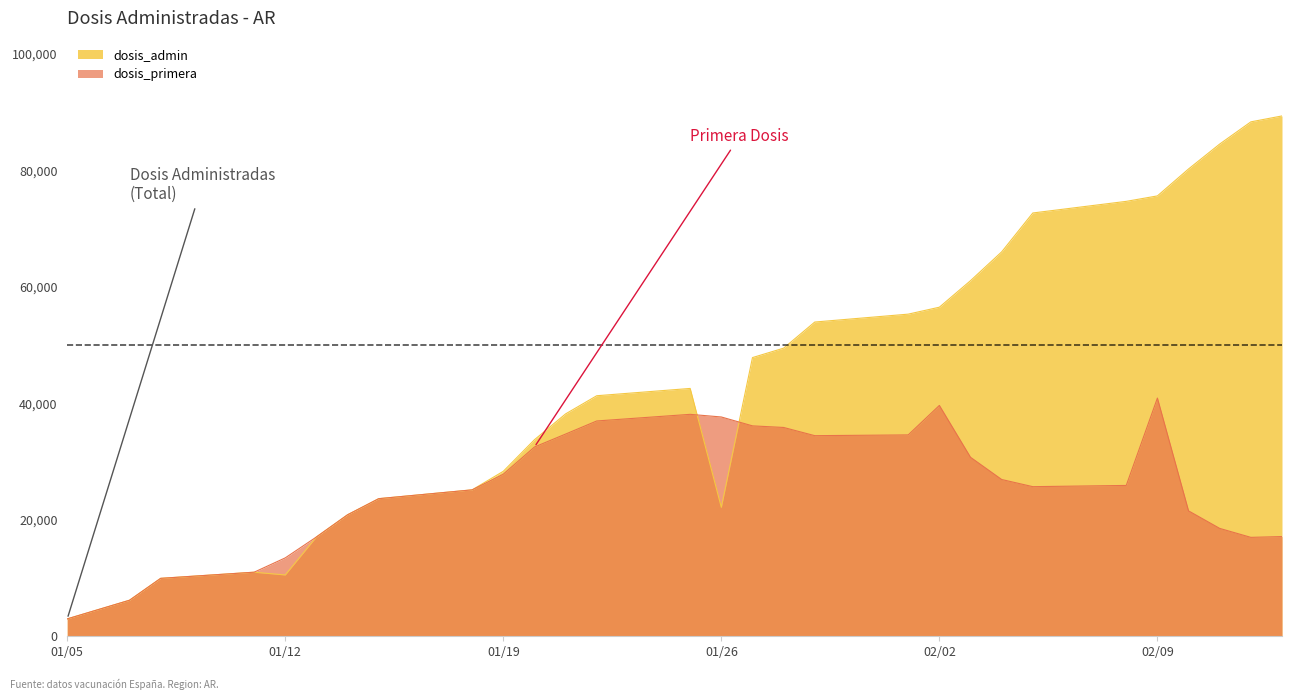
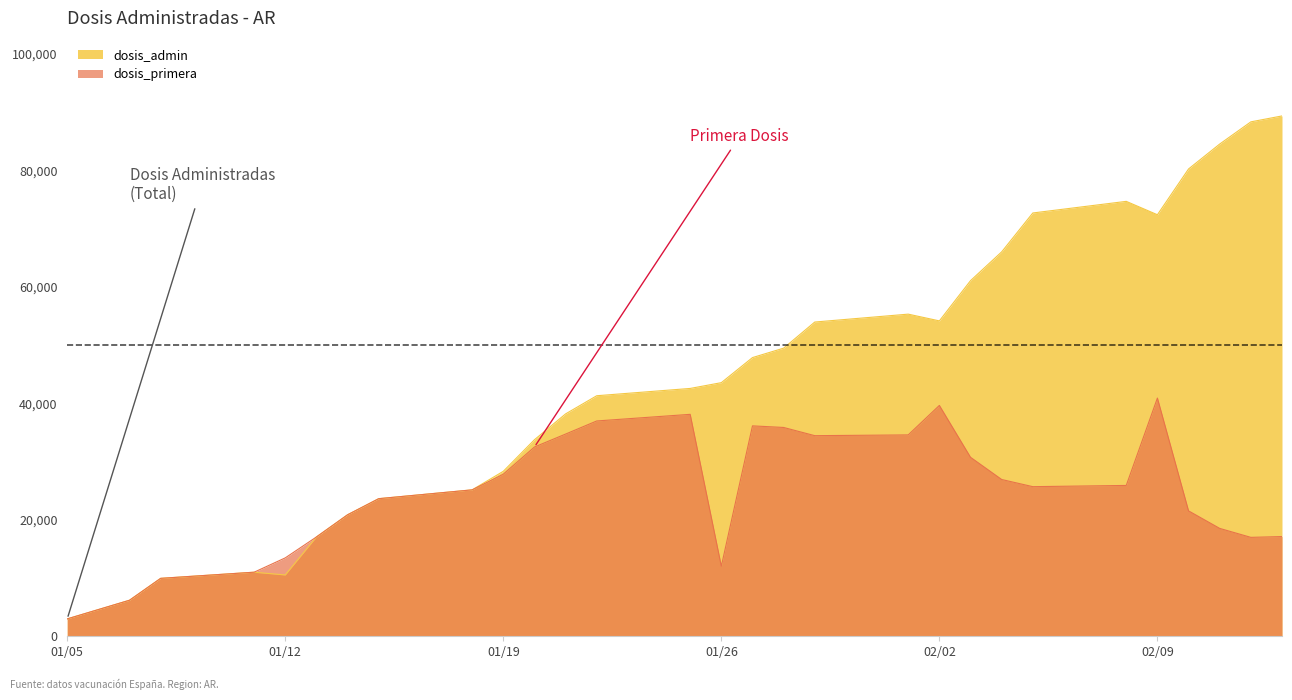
dosis_admin, 01/26: 22,000 -> 44,000
dosis_primera, 01/26: 38,000 -> 12,000
dosis_admin, 02/02: 56,000 -> 54,000
dosis_admin, 02/09: 76,000 -> 72,000
